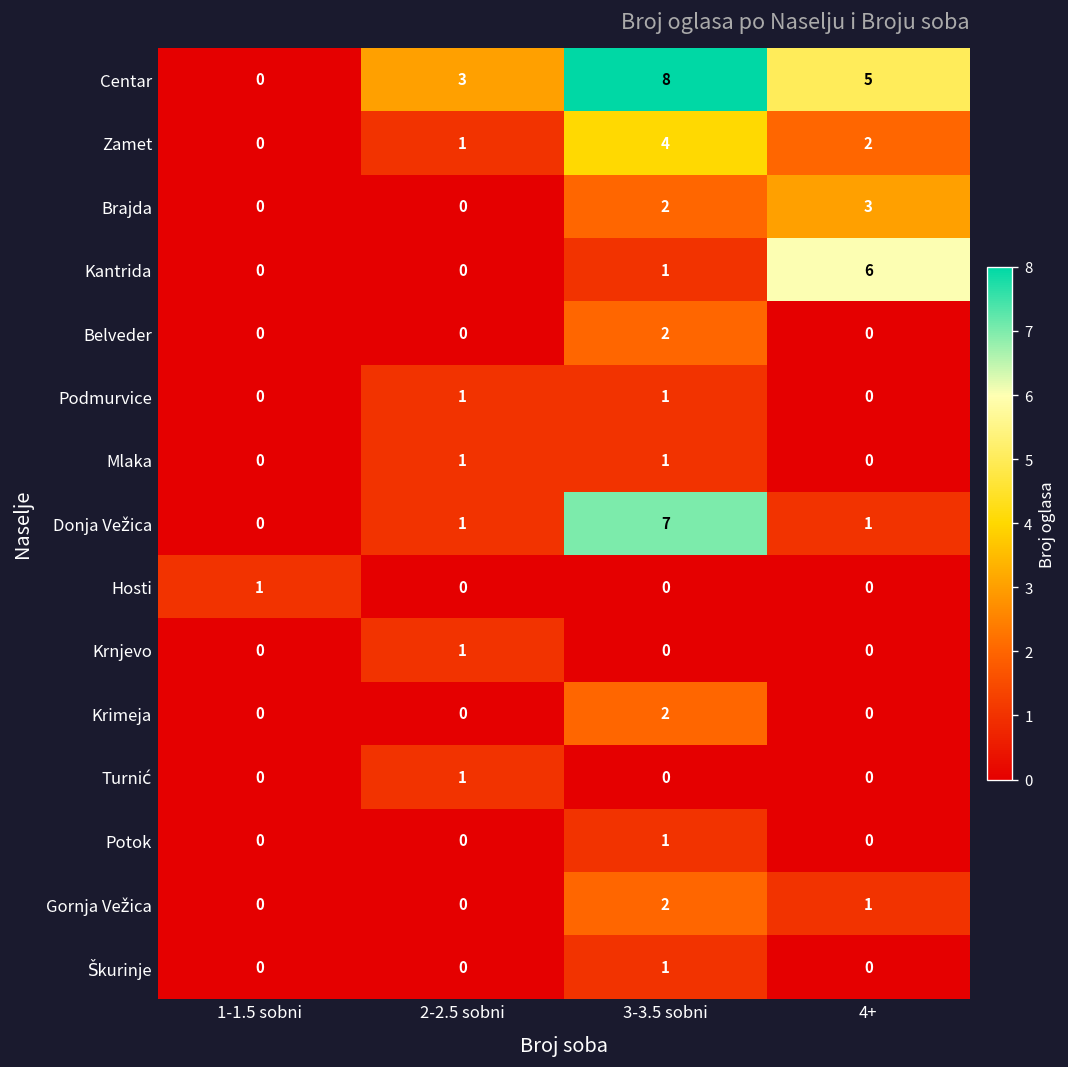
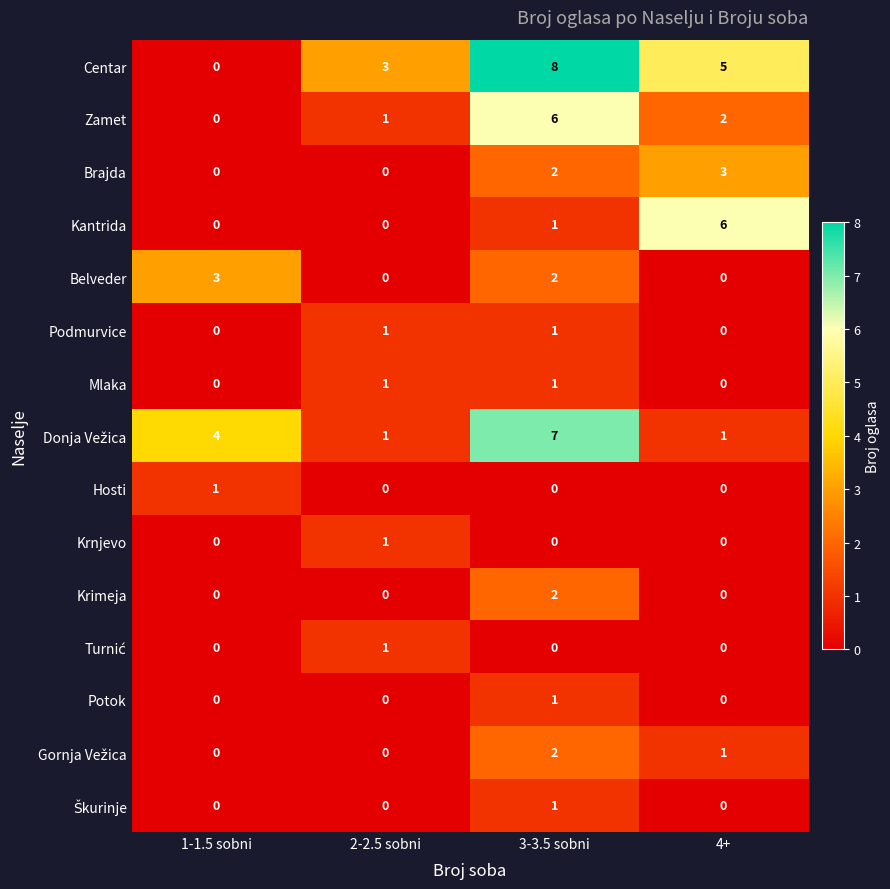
Zamet, 3-3.5 sobni: 4 -> 6
Belveder, 1-1.5 sobni: 0 -> 3
Donja Vežica, 1-1.5 sobni: 0 -> 4
